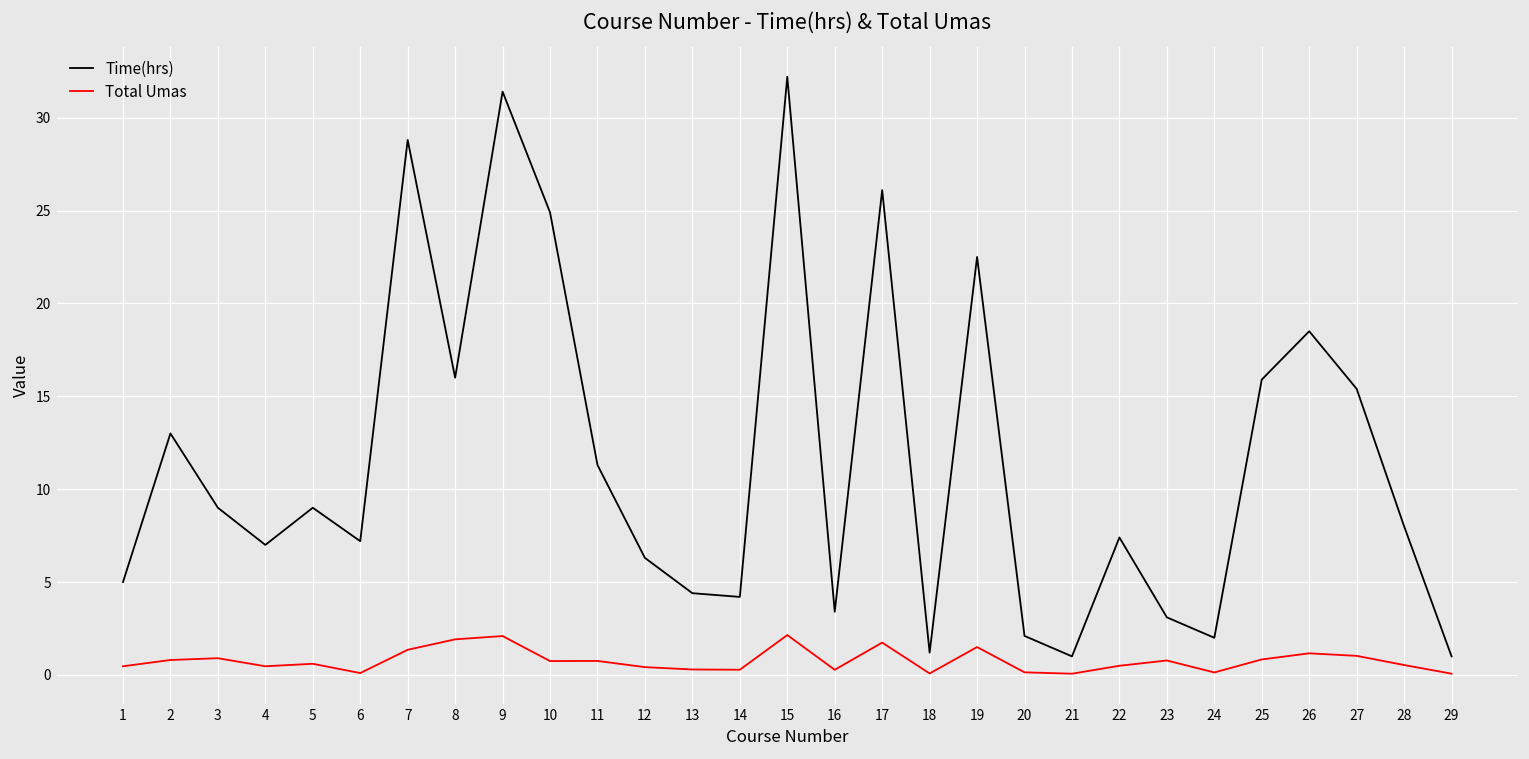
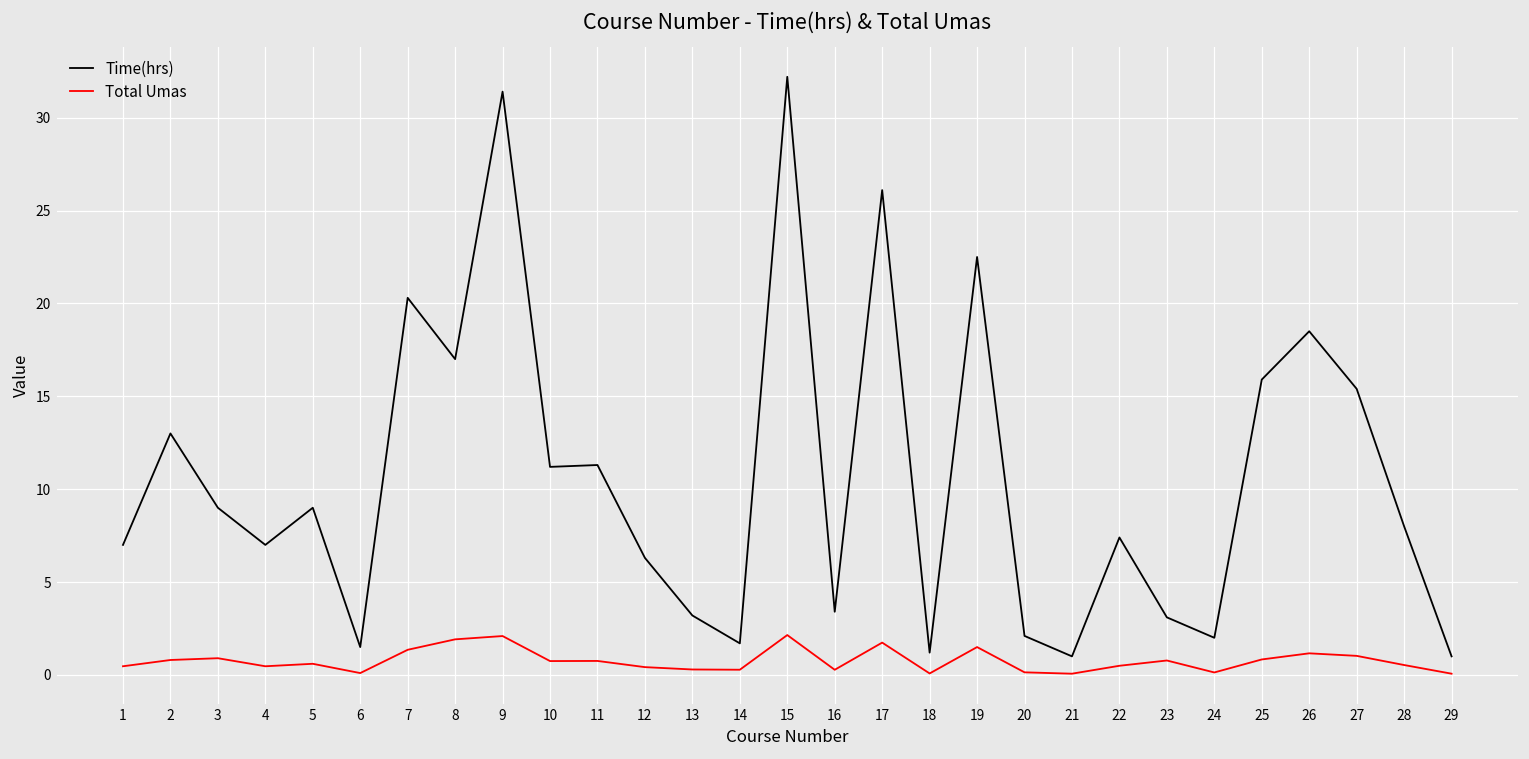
Time(hrs), 1: 5 -> 7
Time(hrs), 6: 7.2 -> 1.5
Time(hrs), 7: 28.8 -> 20.3
Time(hrs), 8: 16 -> 17
Time(hrs), 10: 24.9 -> 11.2
Time(hrs), 13: 4.4 -> 3.2
Time(hrs), 14: 4.2 -> 1.7
